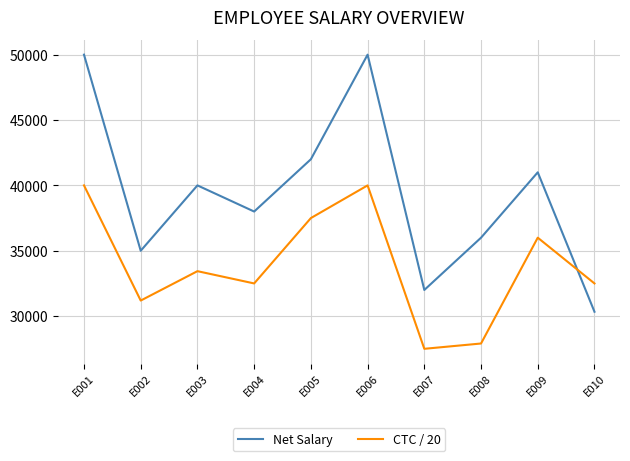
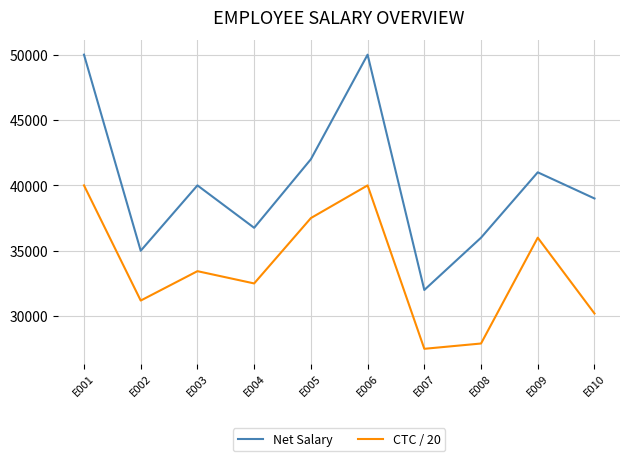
Net Salary, E004: 38000 -> 36800
Net Salary, E010: 30300 -> 39000
CTC / 20, E010: 32500 -> 30200
